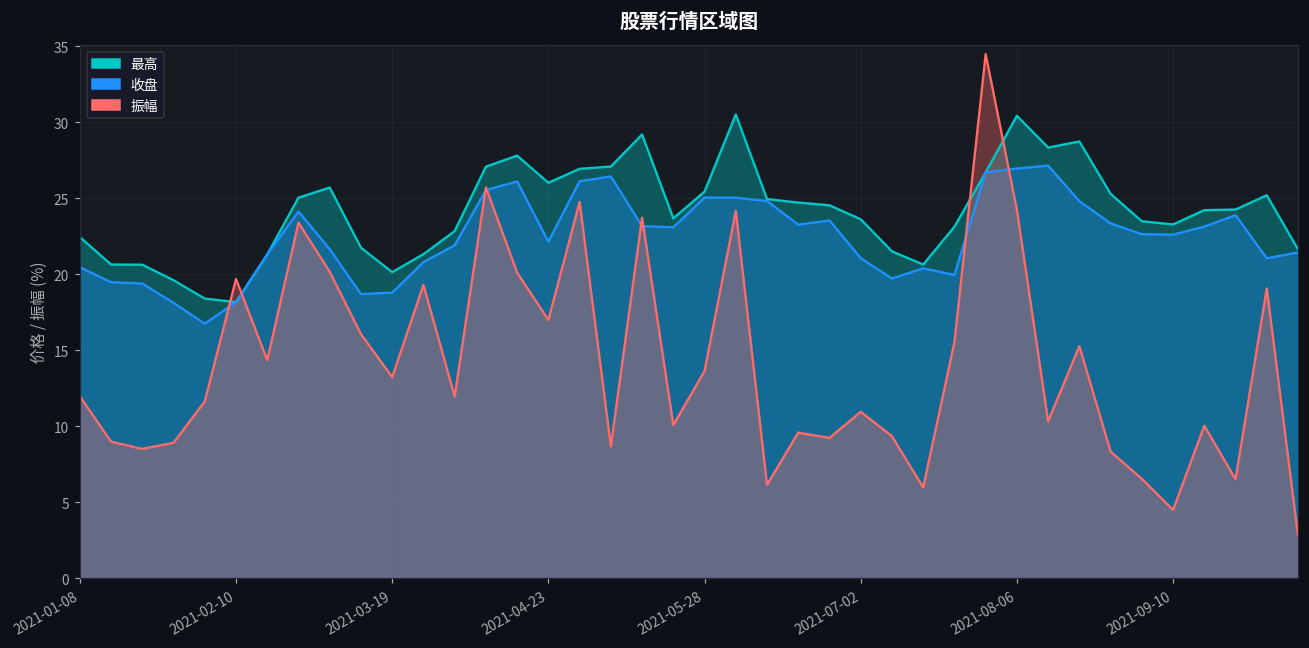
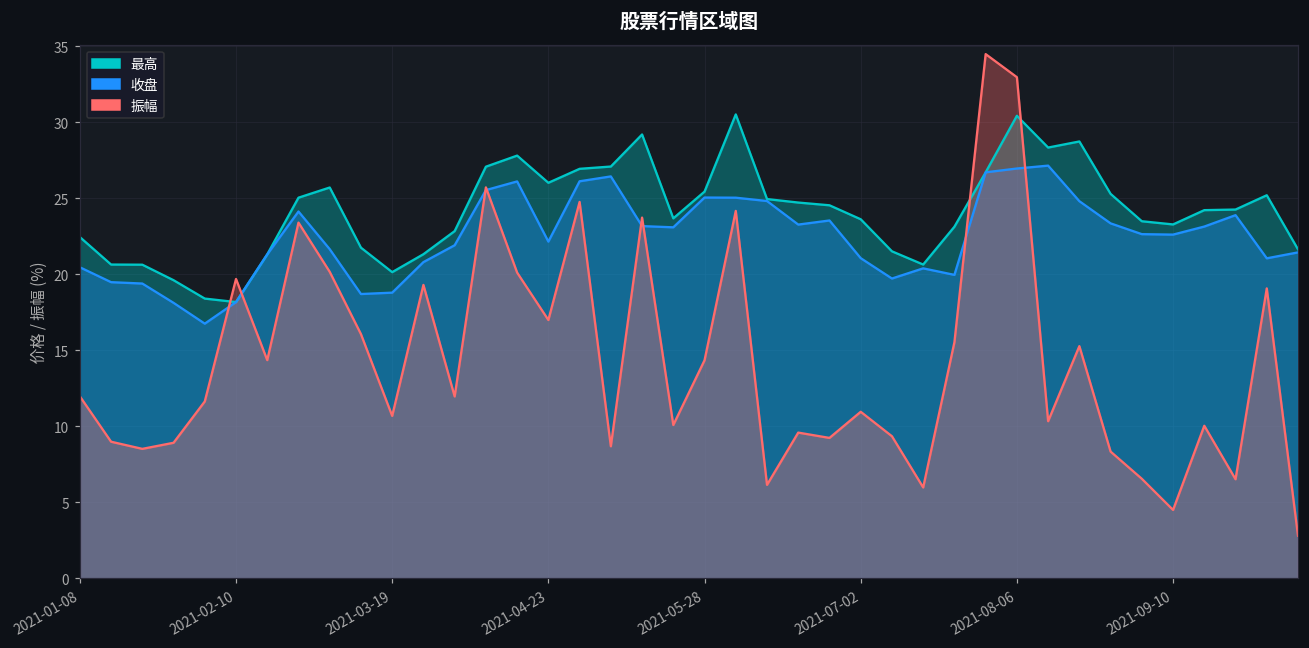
振幅, 2021-03-19: 13.2 -> 10.7
振幅, 2021-05-28: 13.6 -> 14.4
振幅, 2021-08-06: 24.3 -> 33.0
